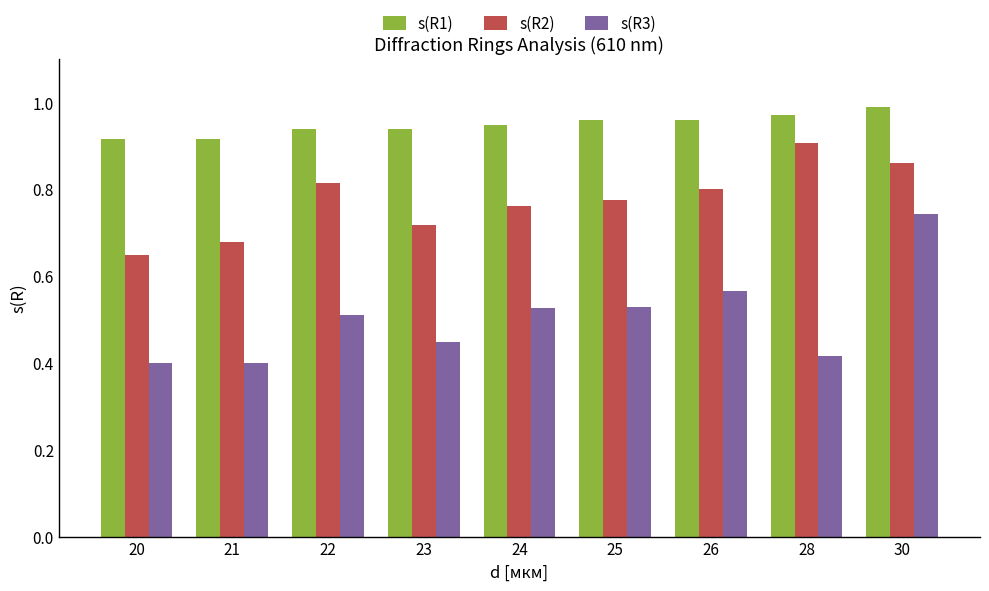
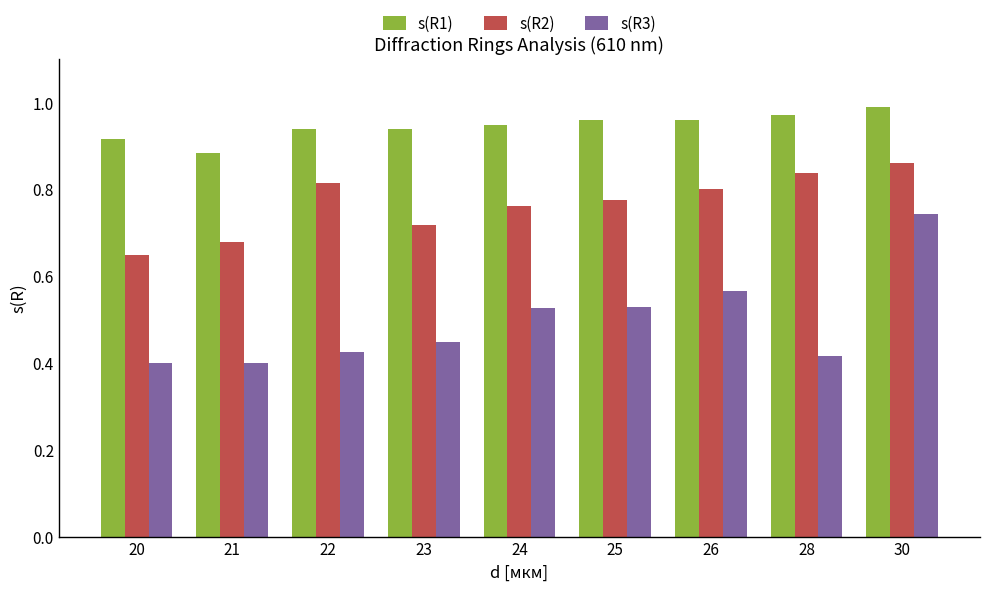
s(R1), 21: 0.92 -> 0.88
s(R3), 22: 0.51 -> 0.42
s(R2), 28: 0.91 -> 0.84
